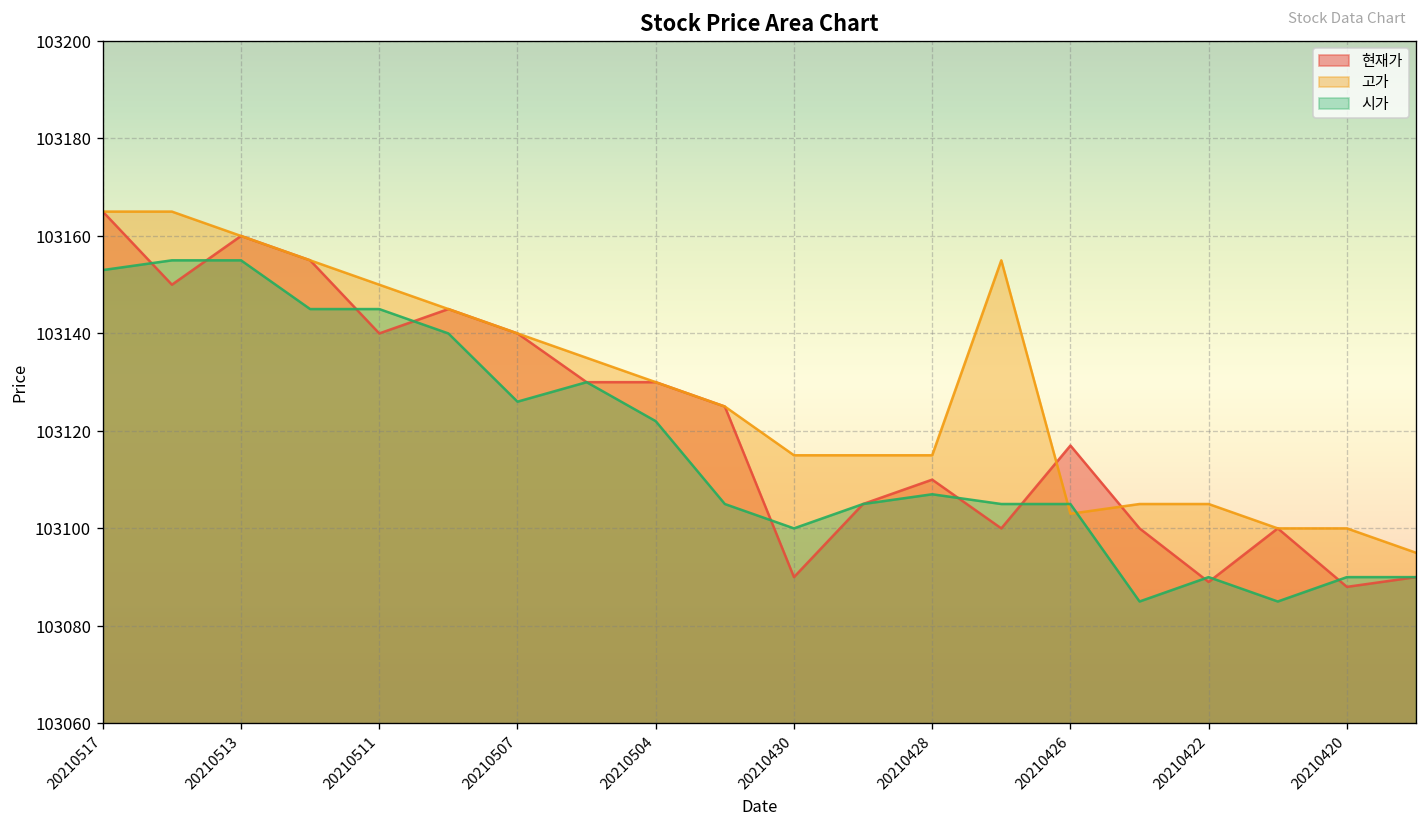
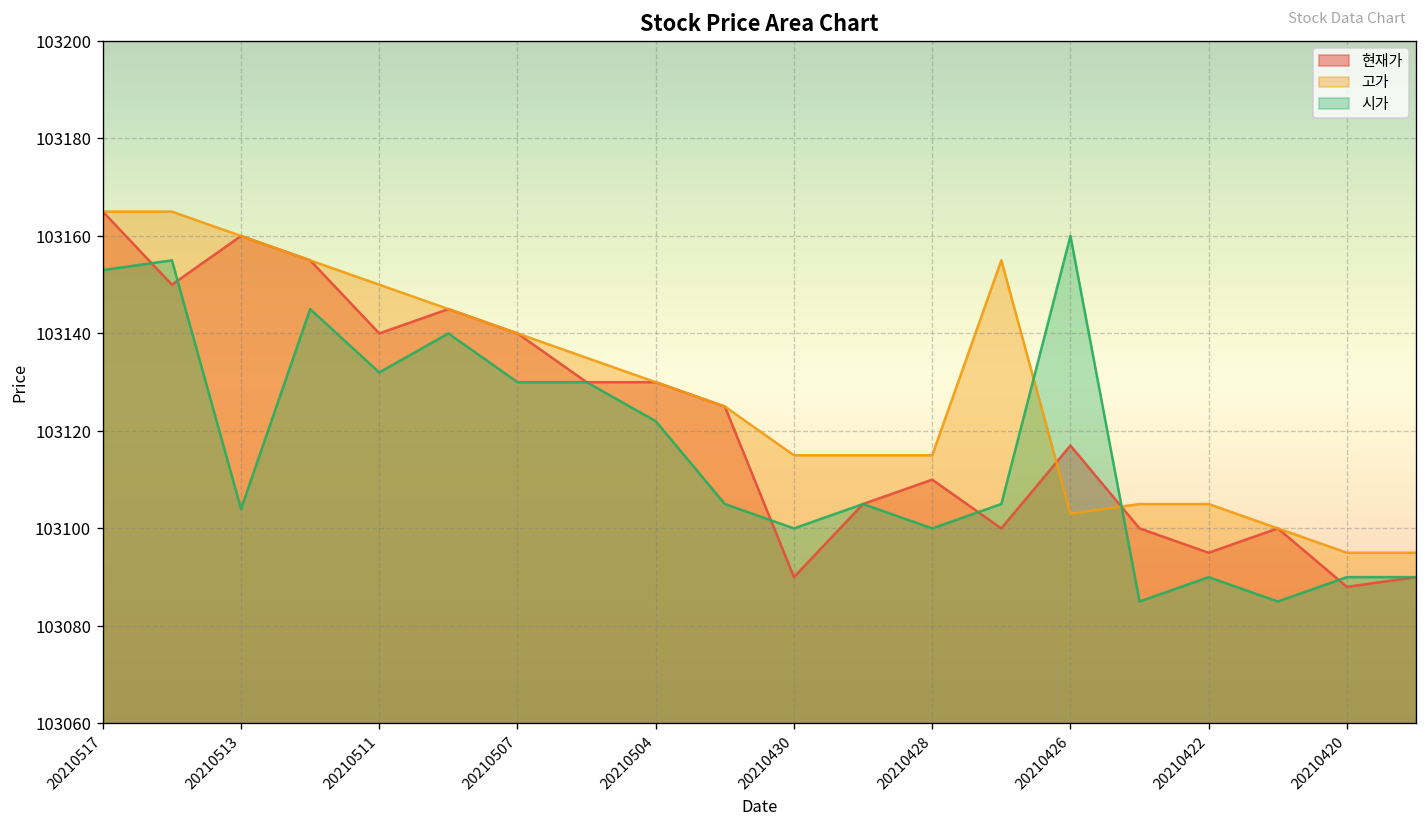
시가, 20210513: 103155 -> 103104
시가, 20210511: 103145 -> 103132
시가, 20210507: 103126 -> 103130
시가, 20210428: 103107 -> 103100
시가, 20210426: 103105 -> 103160
현재가, 20210422: 103089 -> 103095
고가, 20210420: 103100 -> 103095
